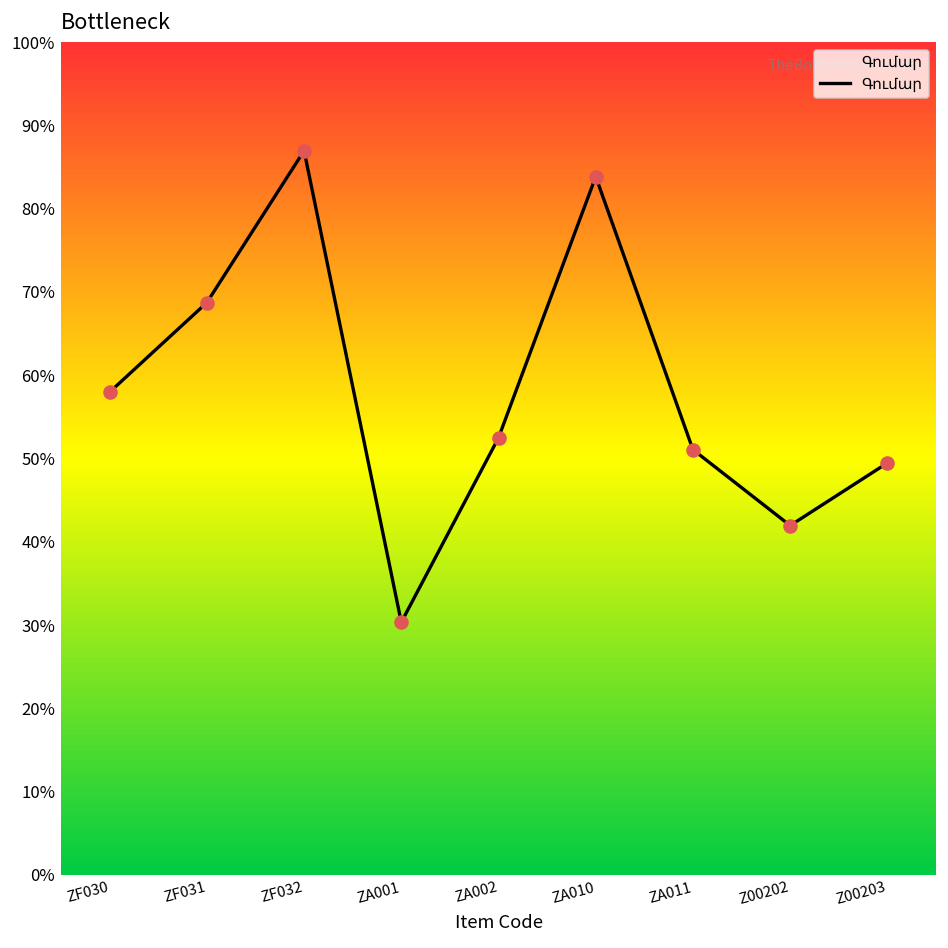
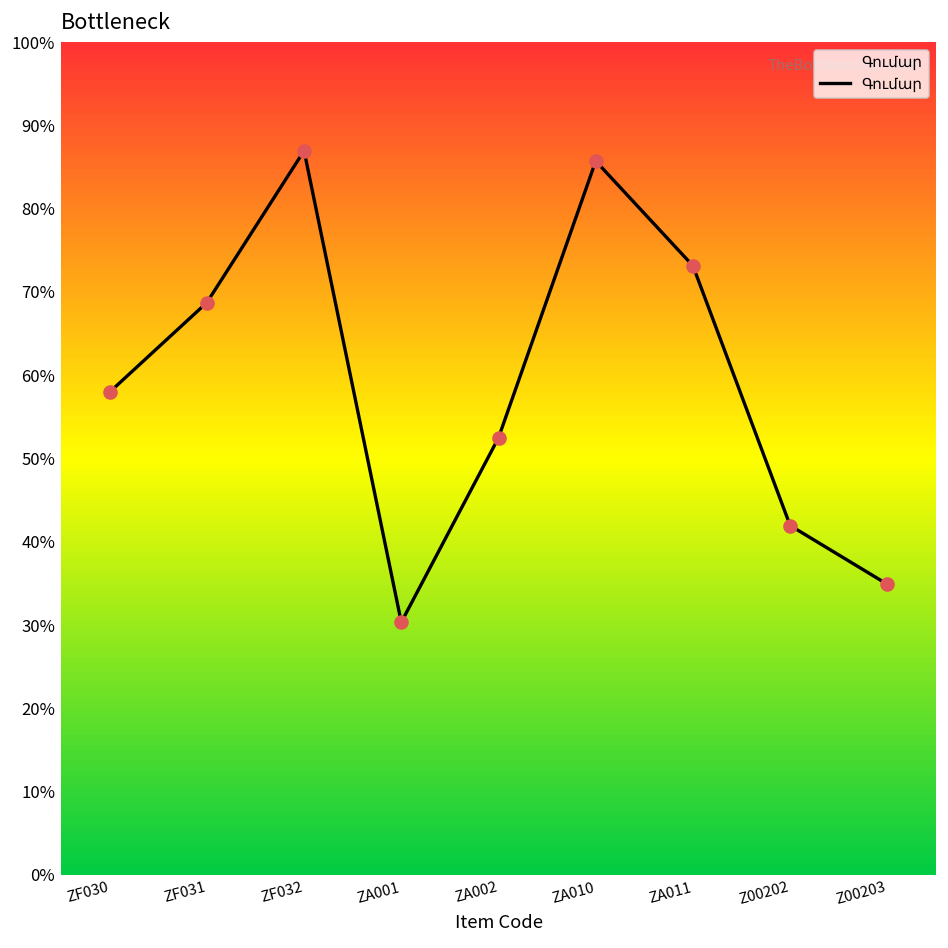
ZA010: 84% -> 86%
ZA011: 51% -> 73%
Z00203: 49% -> 35%
